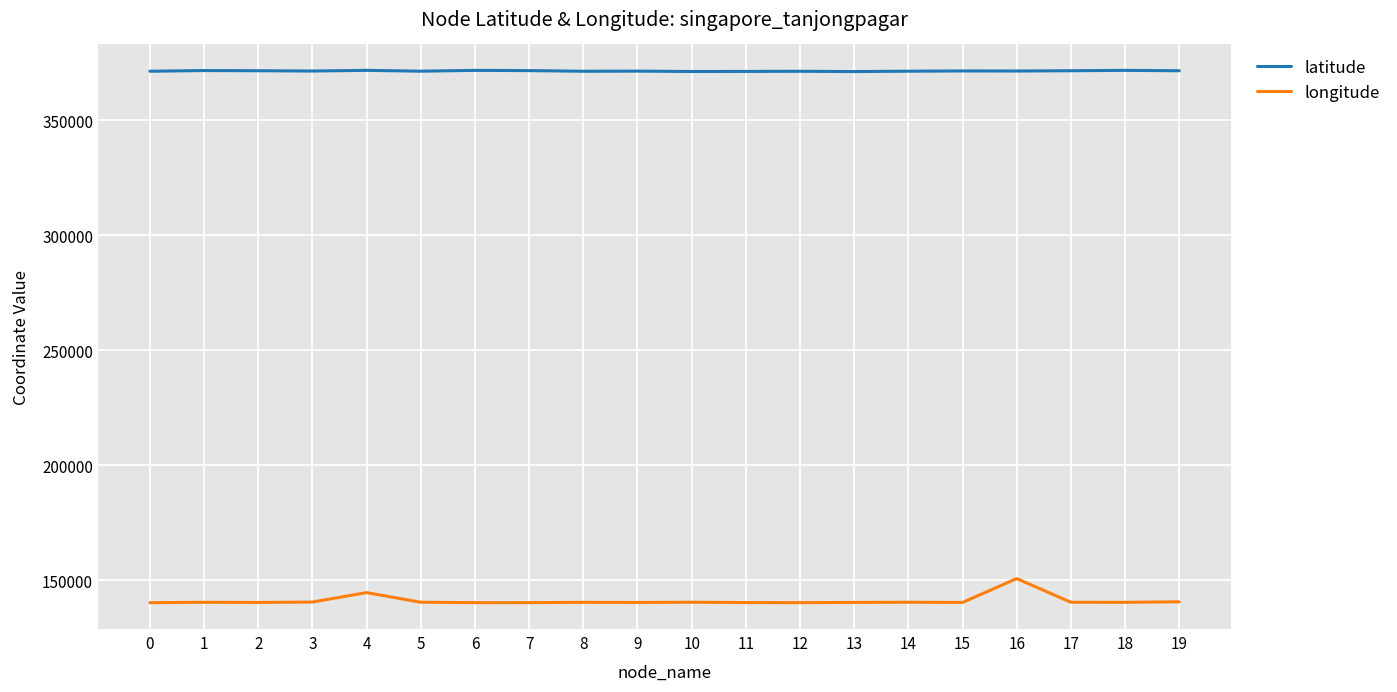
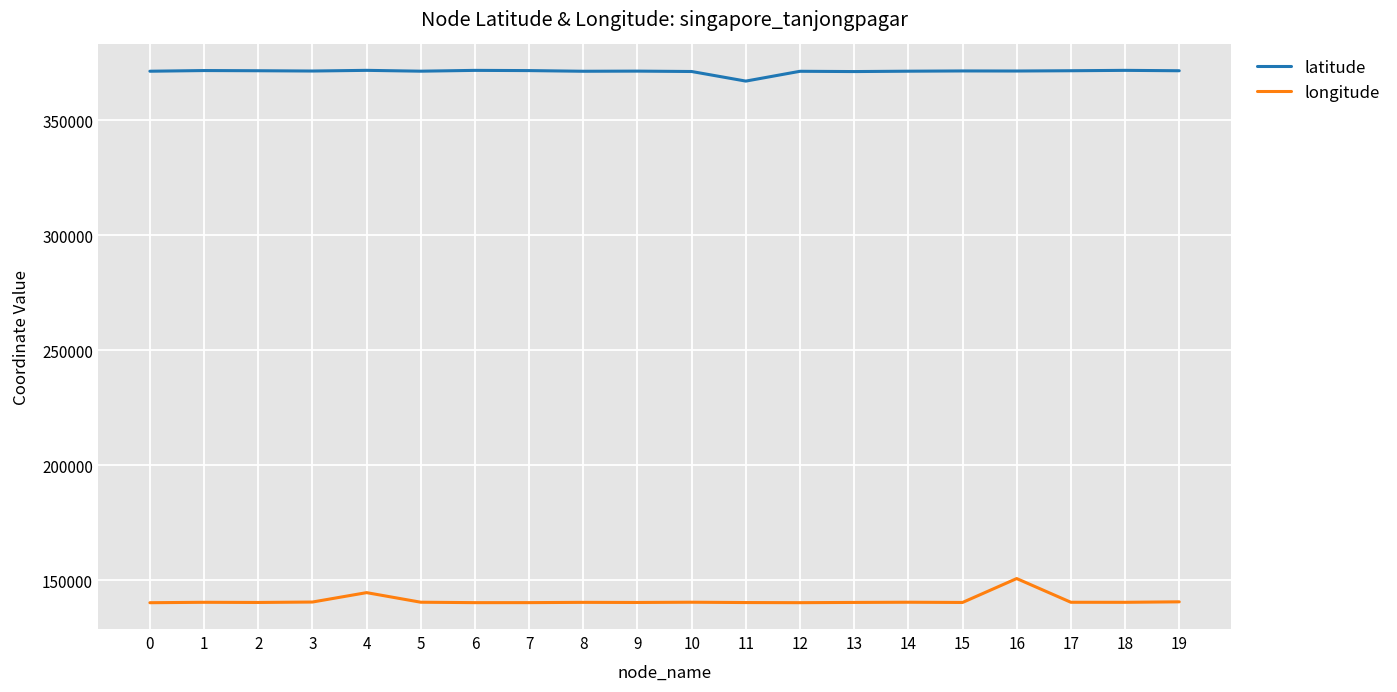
latitude, 11: 371000 -> 367000
